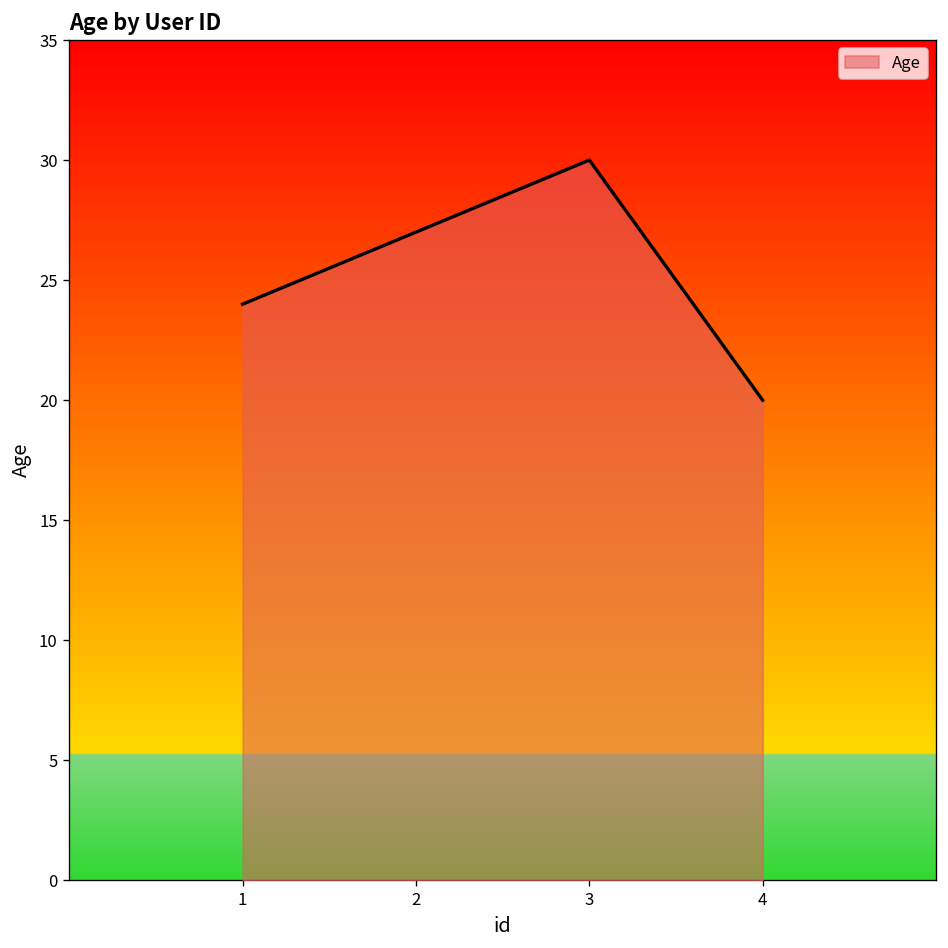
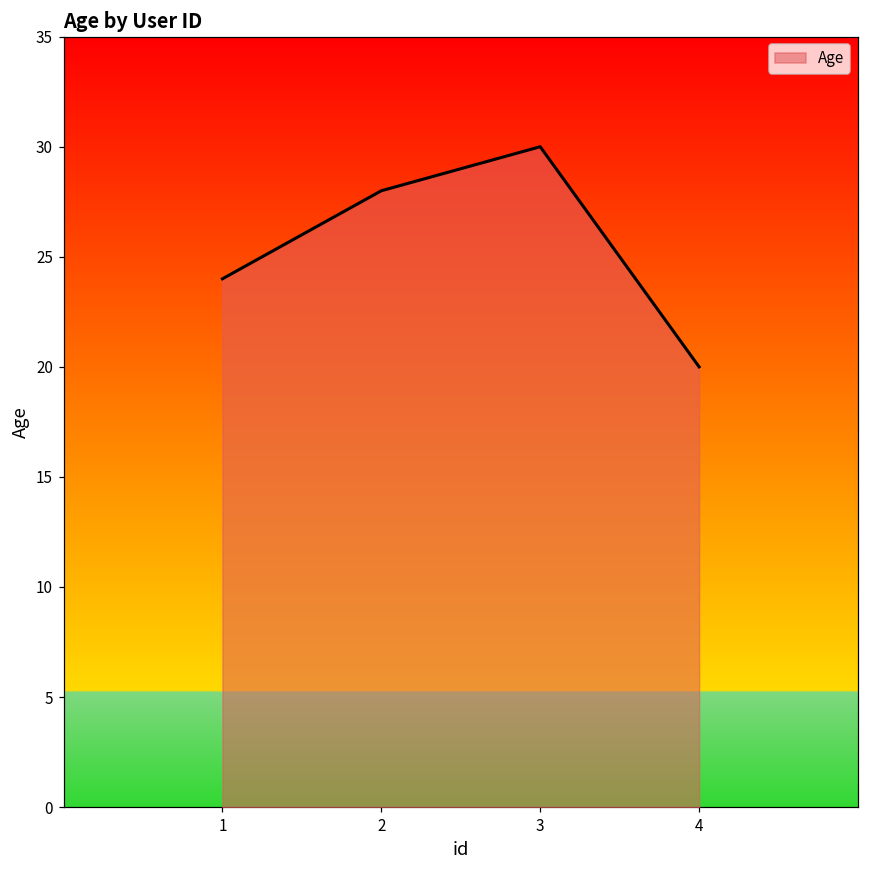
2: 27 -> 28
